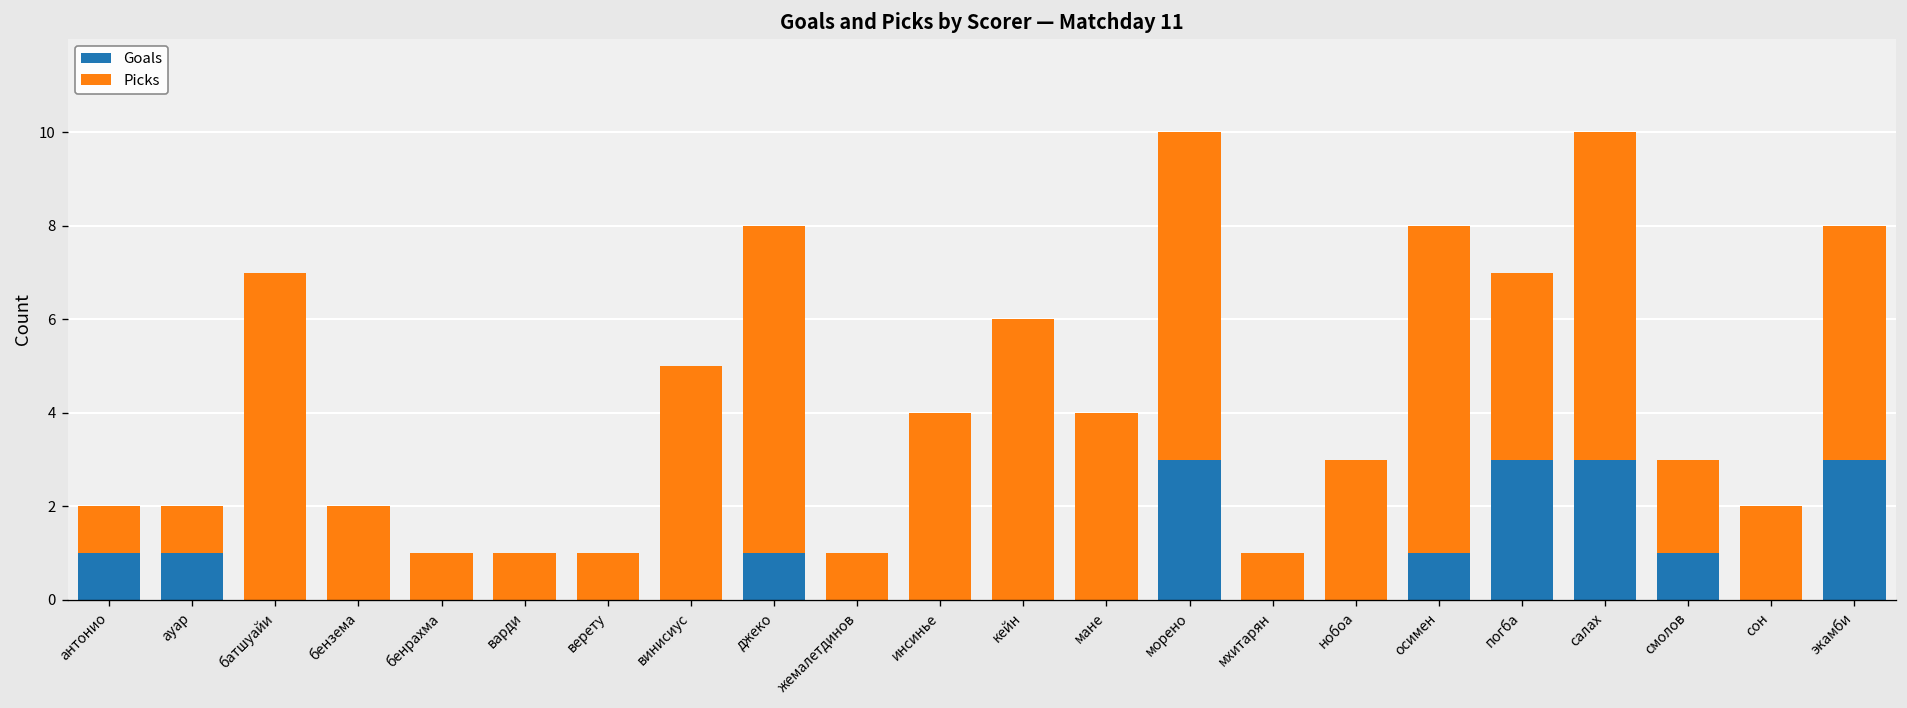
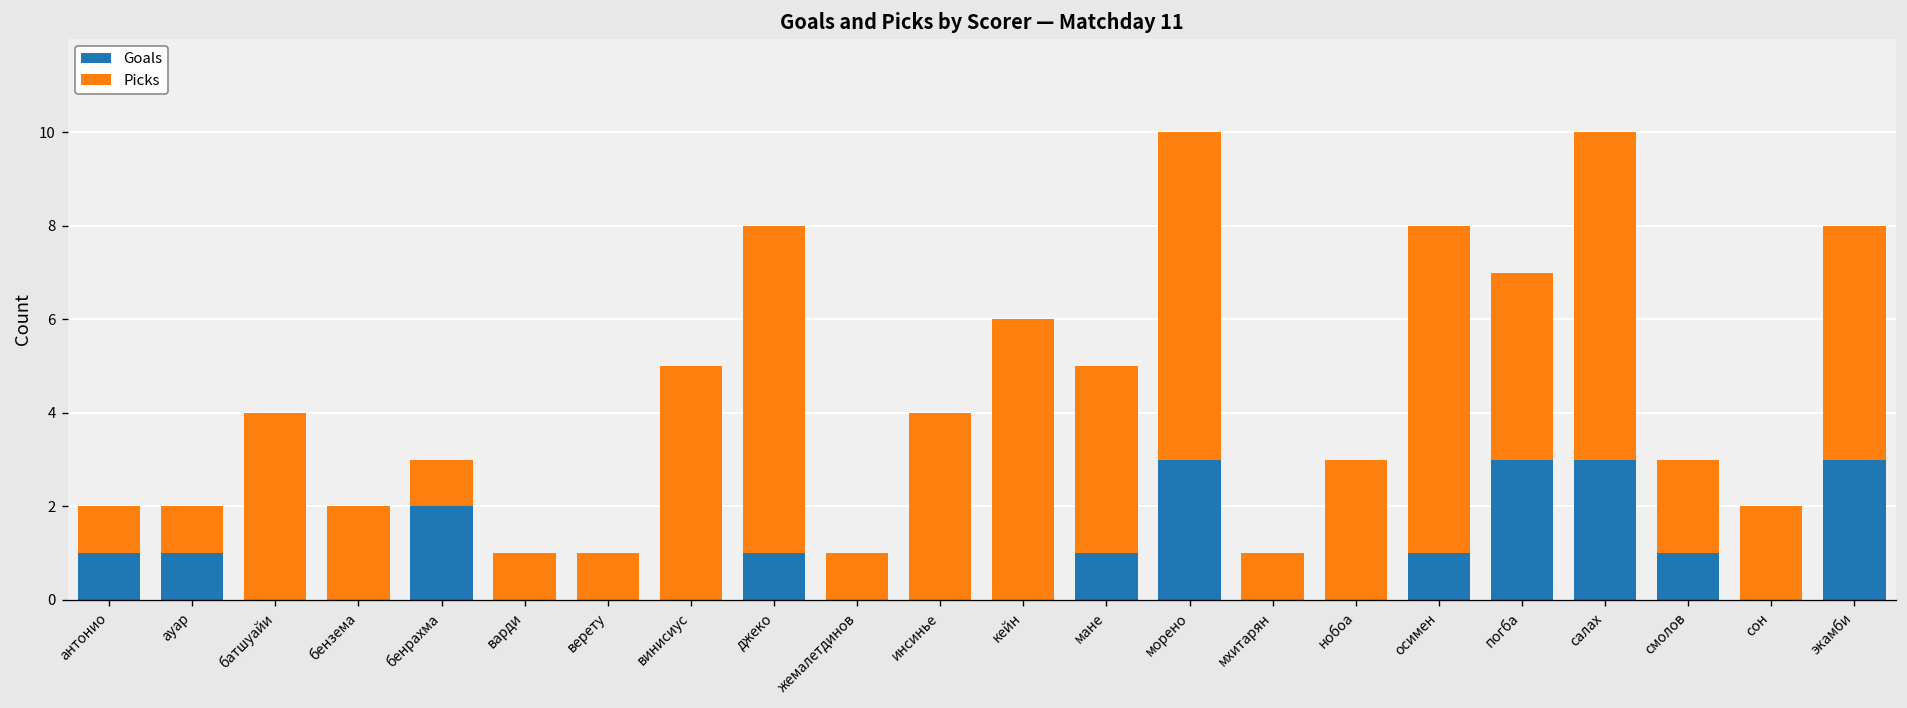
Picks, батшуайи: 7 -> 4
Goals, бенрахма: 0 -> 2
Goals, мане: 0 -> 1
